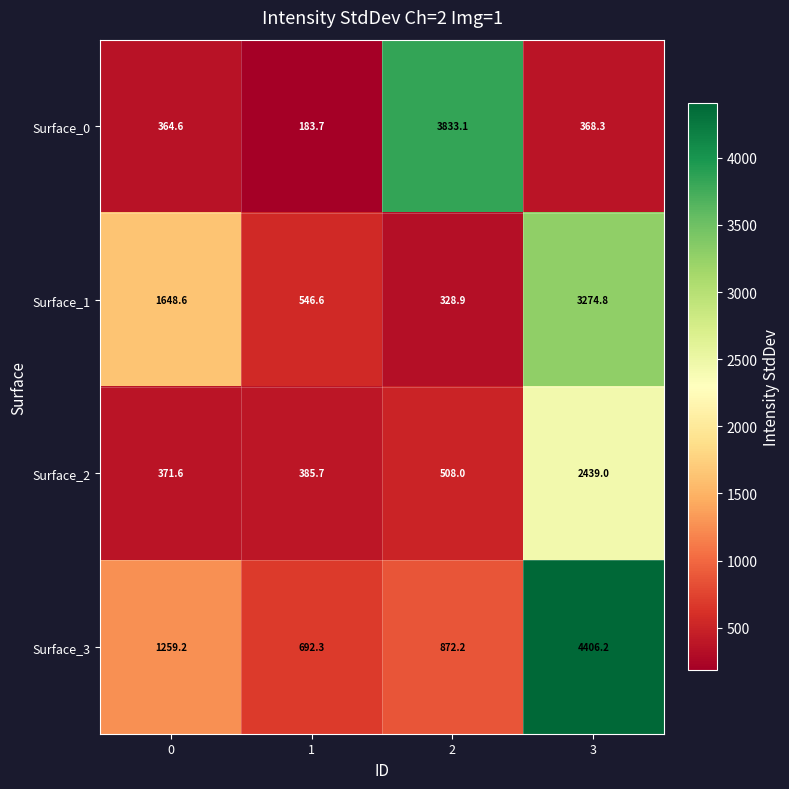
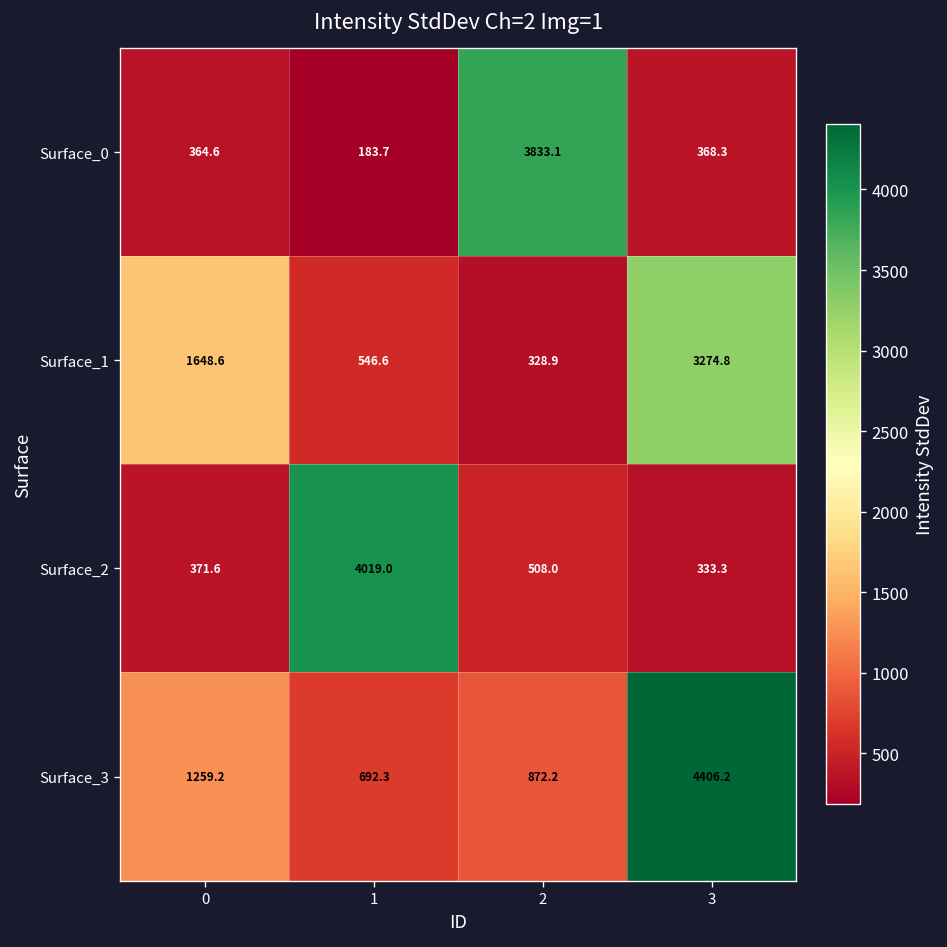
Surface_2, 1: 385.7 -> 4019.0
Surface_2, 3: 2439.0 -> 333.3
